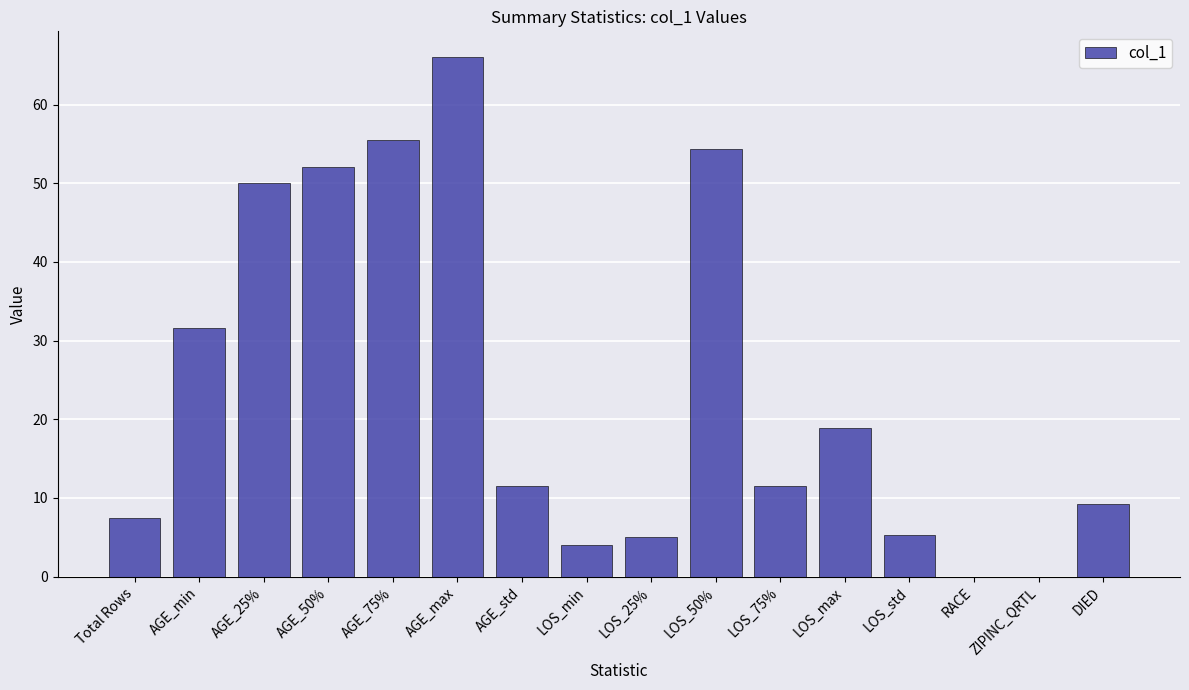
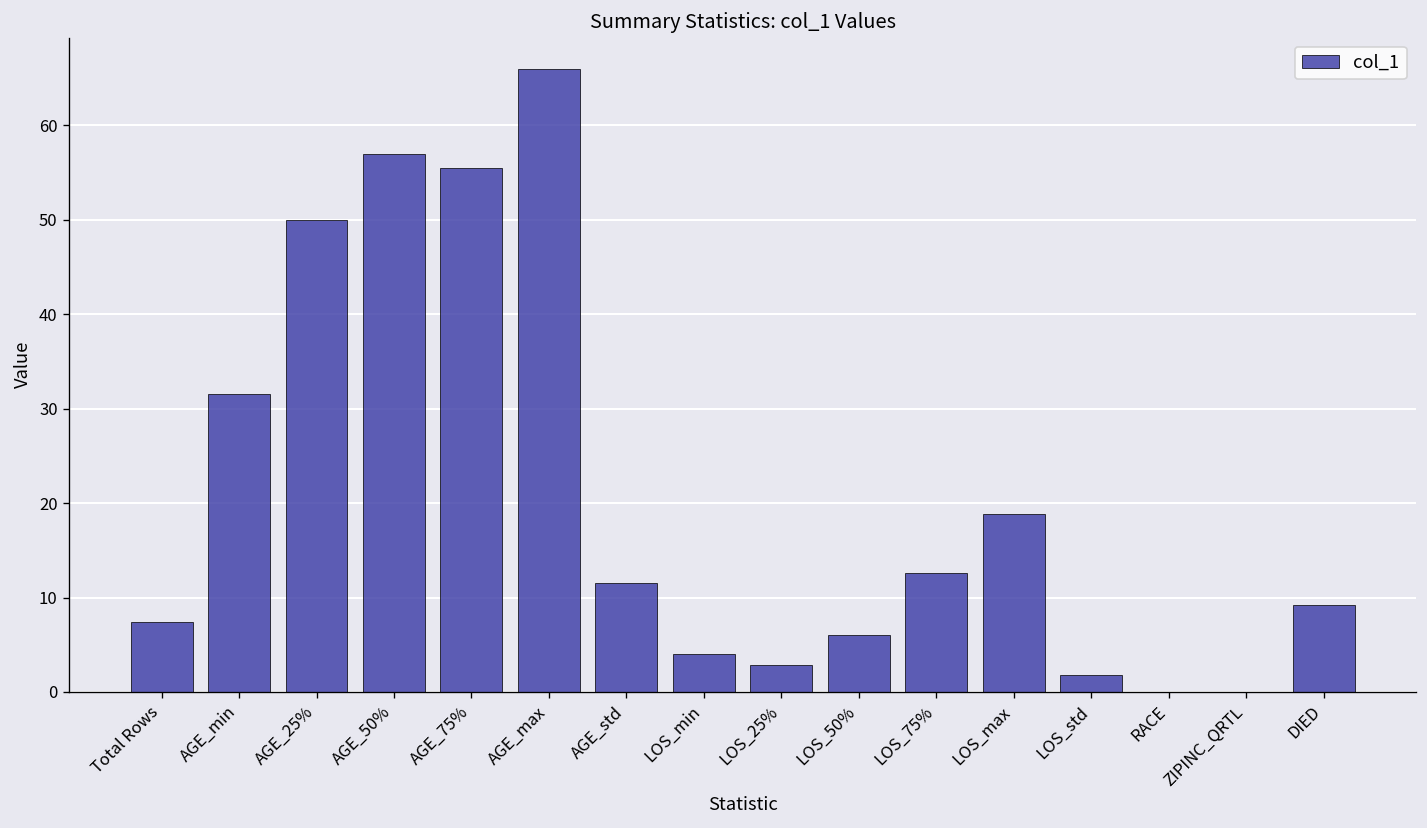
AGE_50%: 52 -> 57
LOS_25%: 5 -> 3
LOS_50%: 54 -> 6
LOS_75%: 12 -> 13
LOS_std: 5 -> 2
